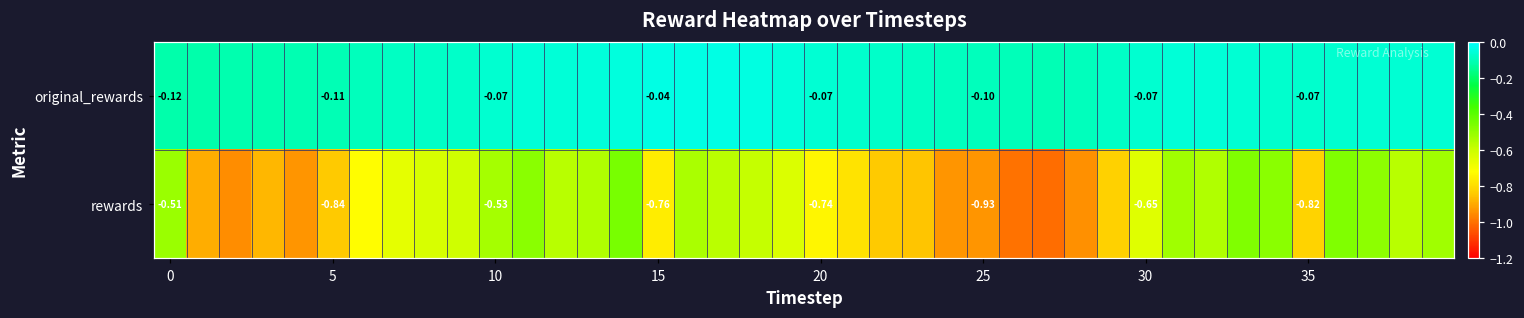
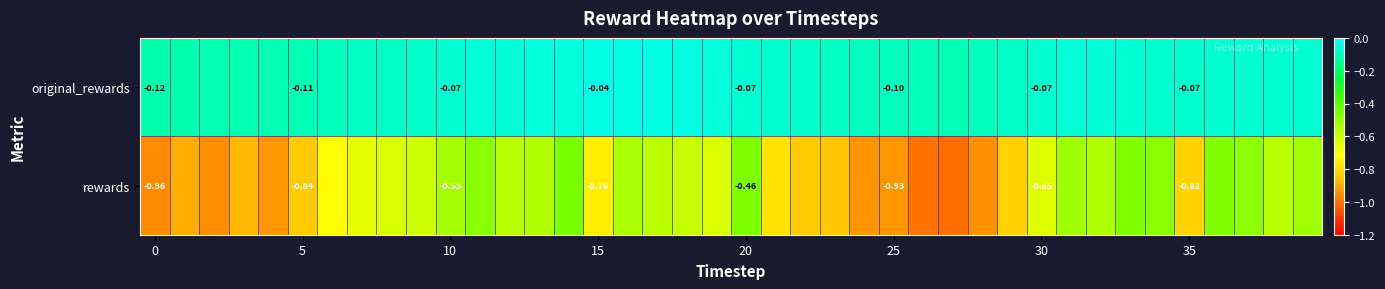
rewards, 0: -0.51 -> -0.96
rewards, 20: -0.74 -> -0.46
